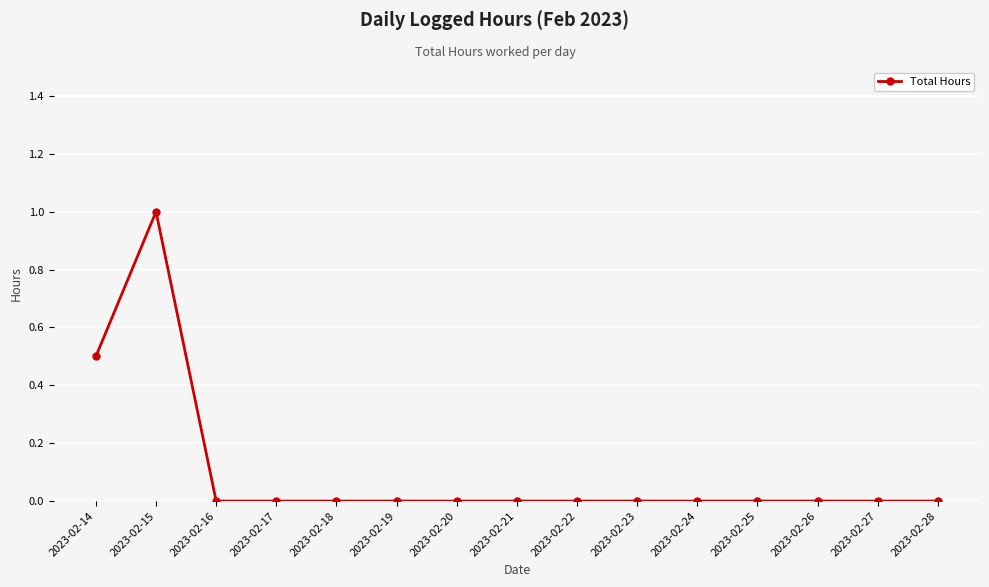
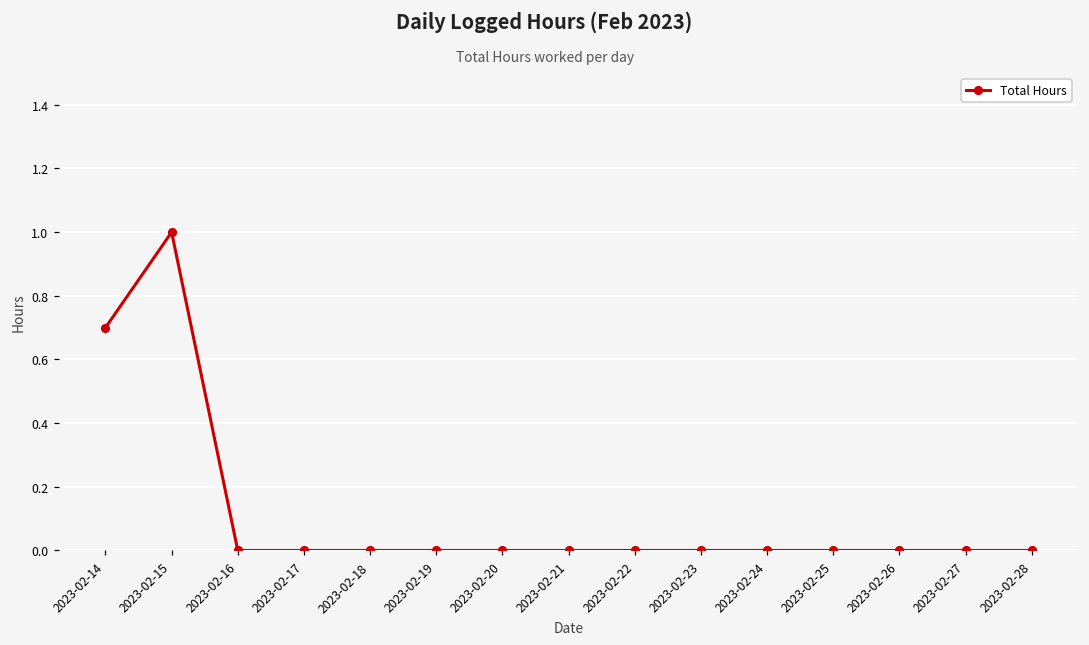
2023-02-14: 0.5 -> 0.7
